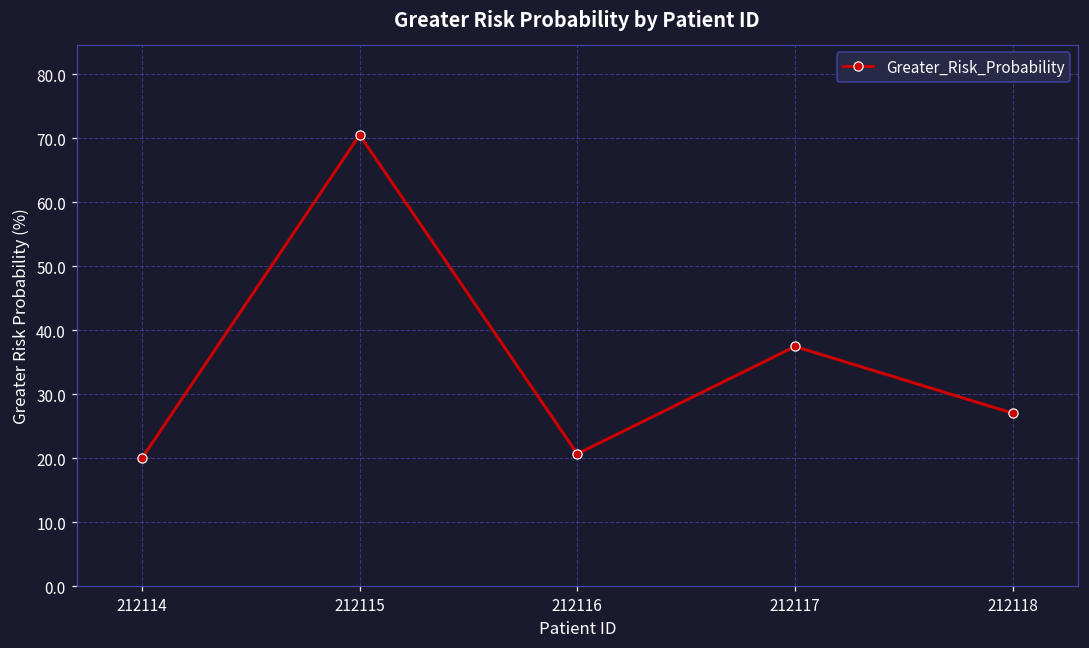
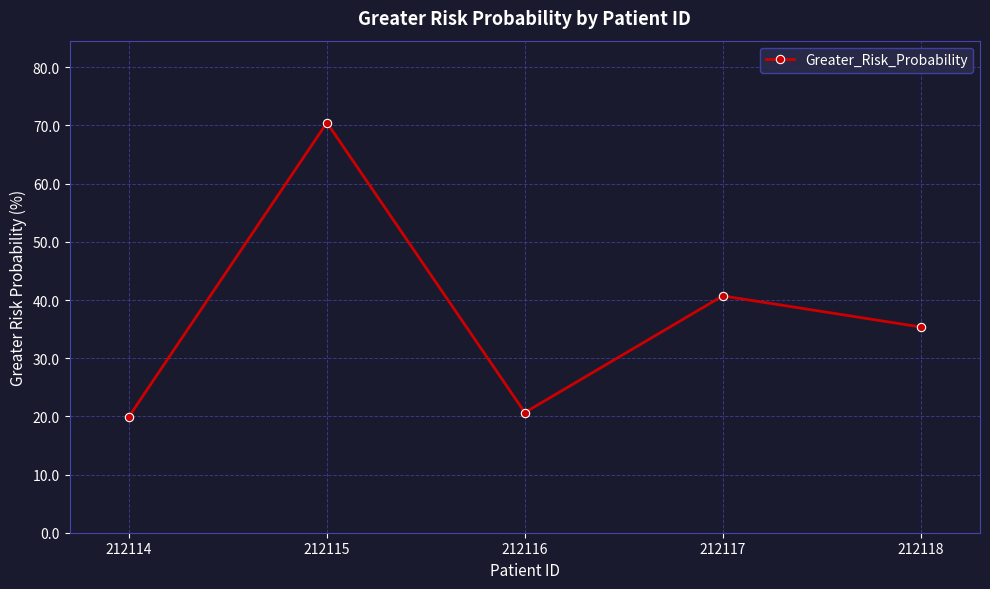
212117: 37 -> 41
212118: 27 -> 35
